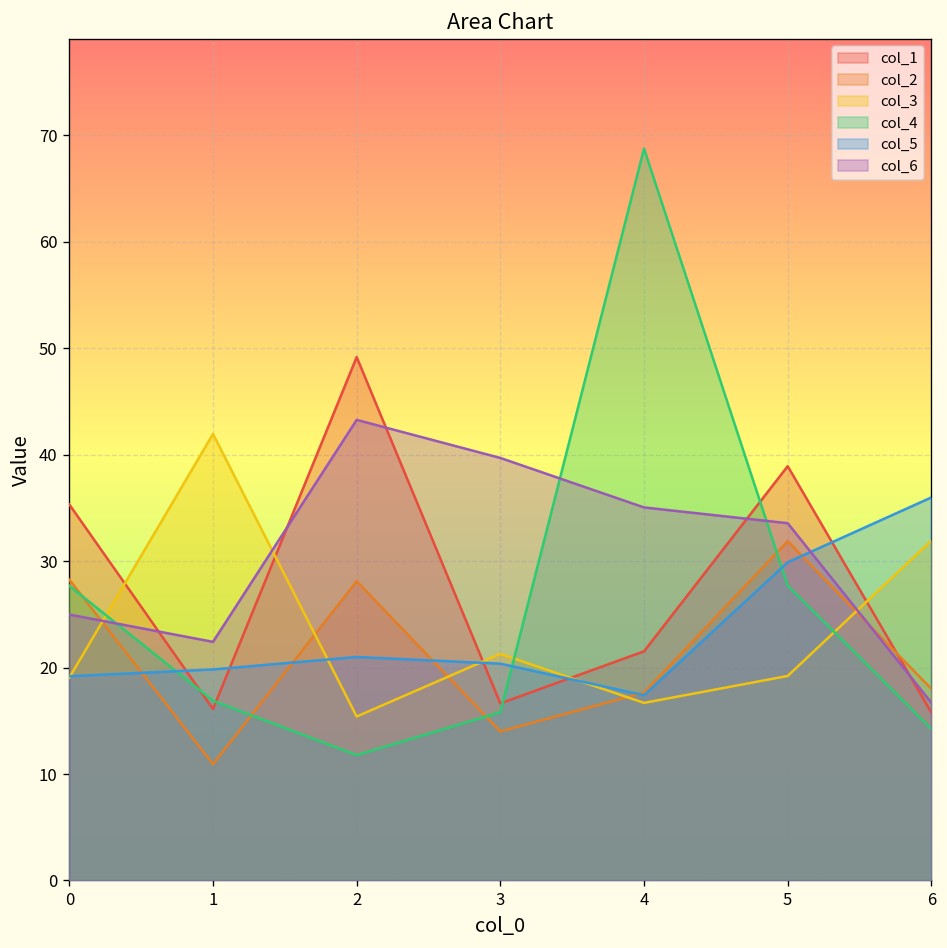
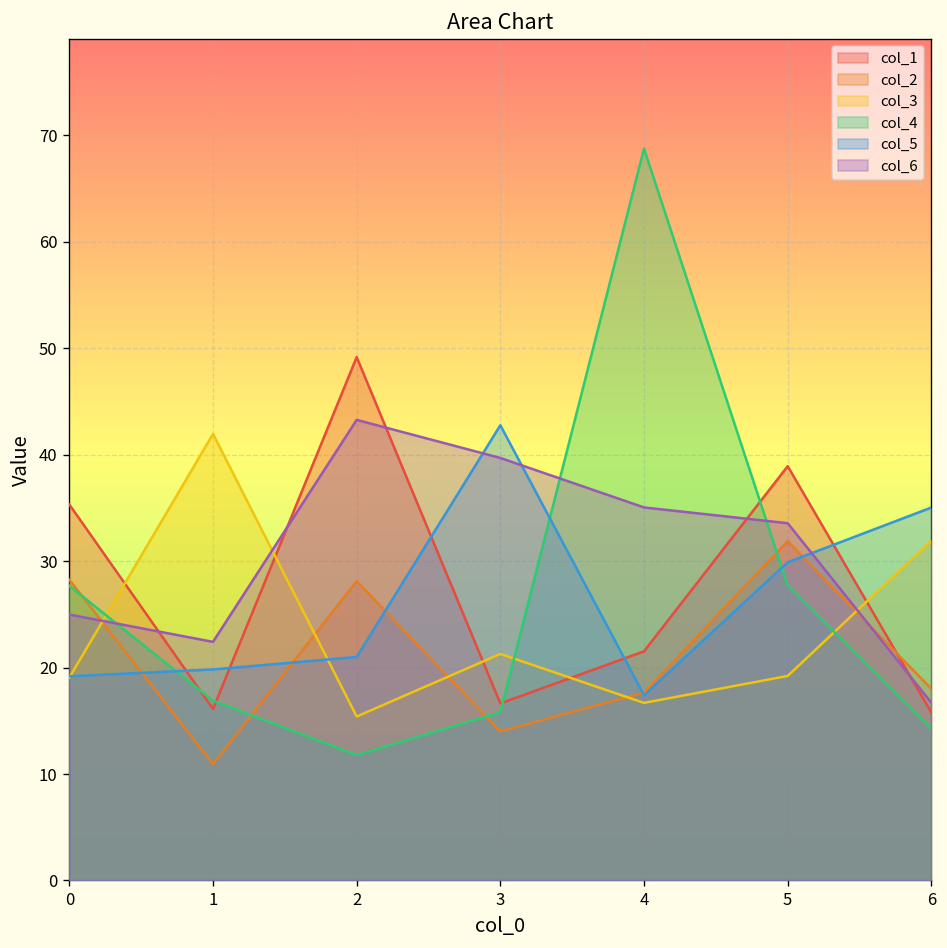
col_5, 3: 20 -> 43
col_5, 6: 36 -> 35
